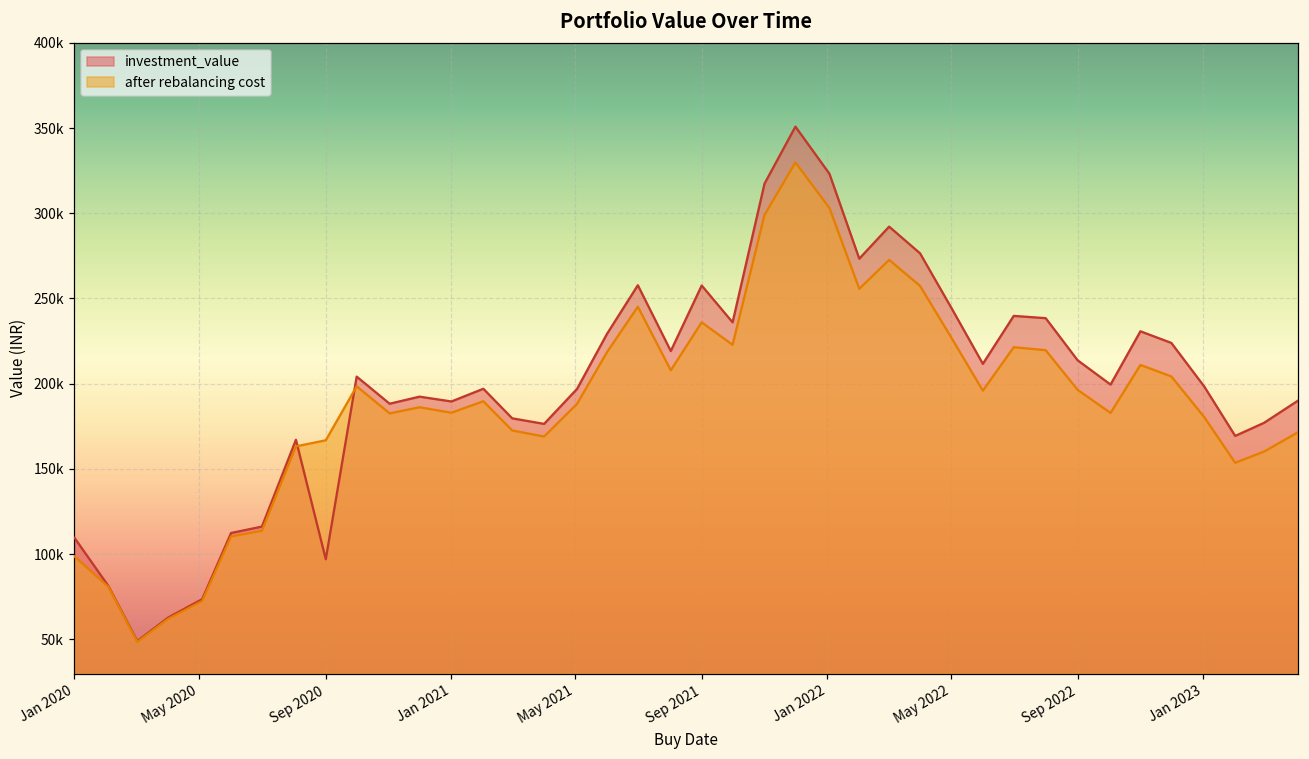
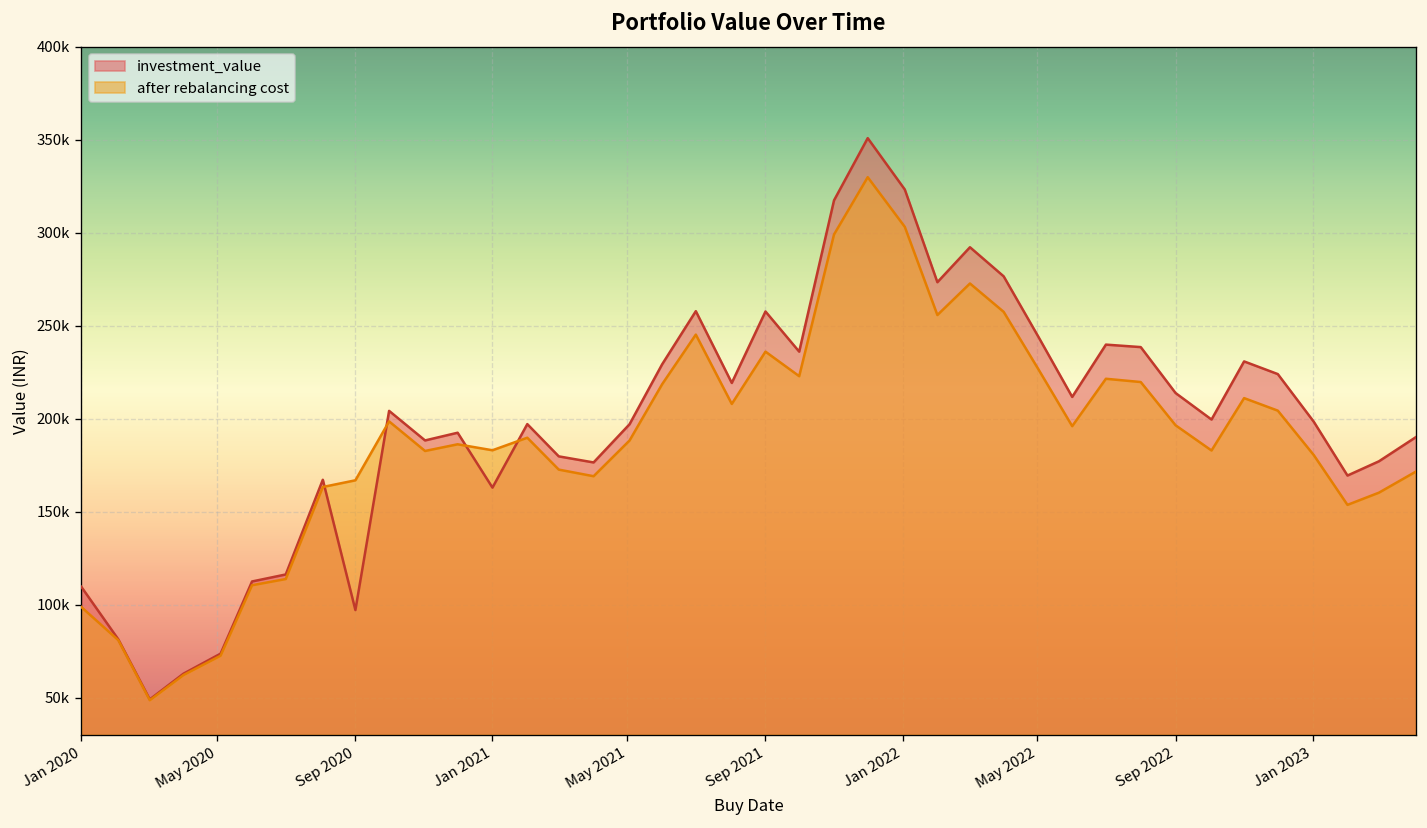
investment_value, Jan 2021: 190000 -> 163000
